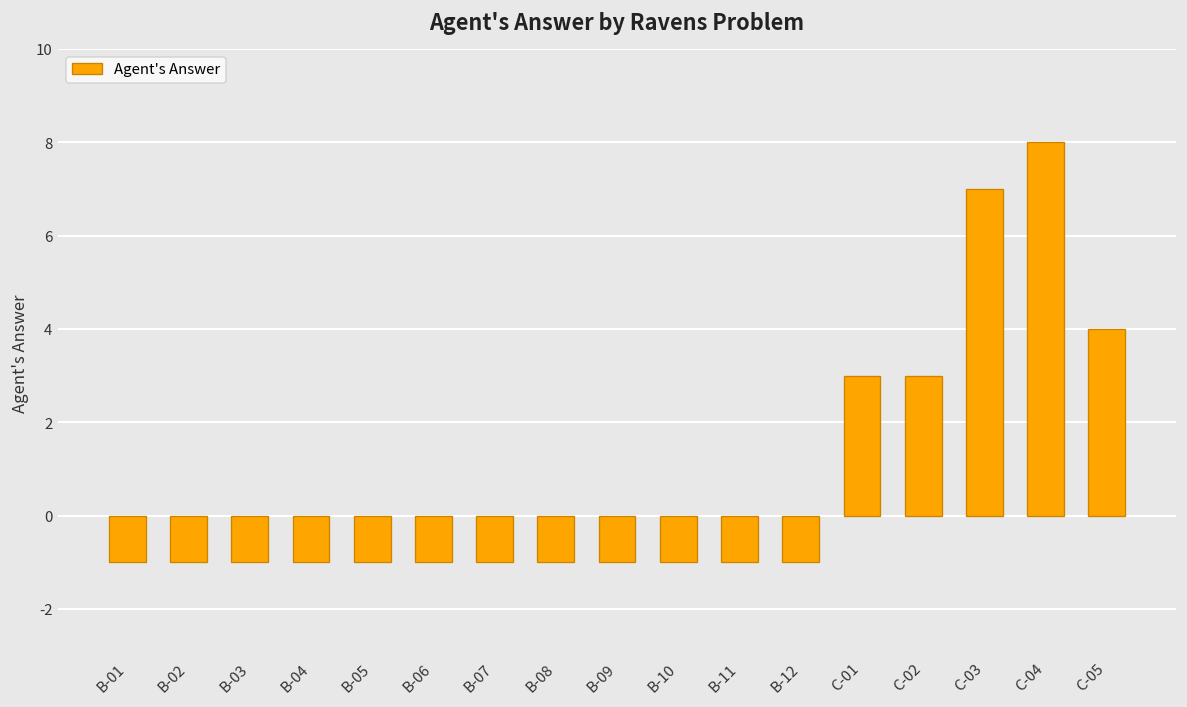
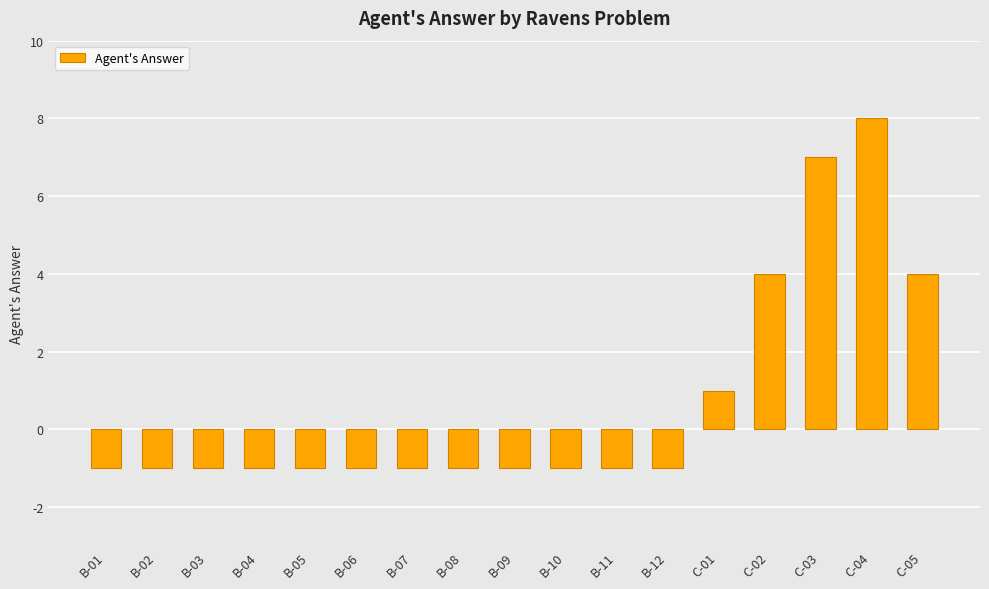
C-01: 3 -> 1
C-02: 3 -> 4
